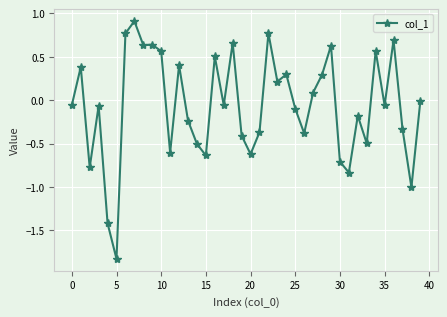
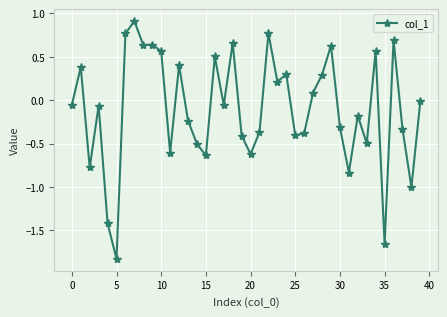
25: -0.1 -> -0.4
30: -0.7 -> -0.3
35: -0.1 -> -1.7
